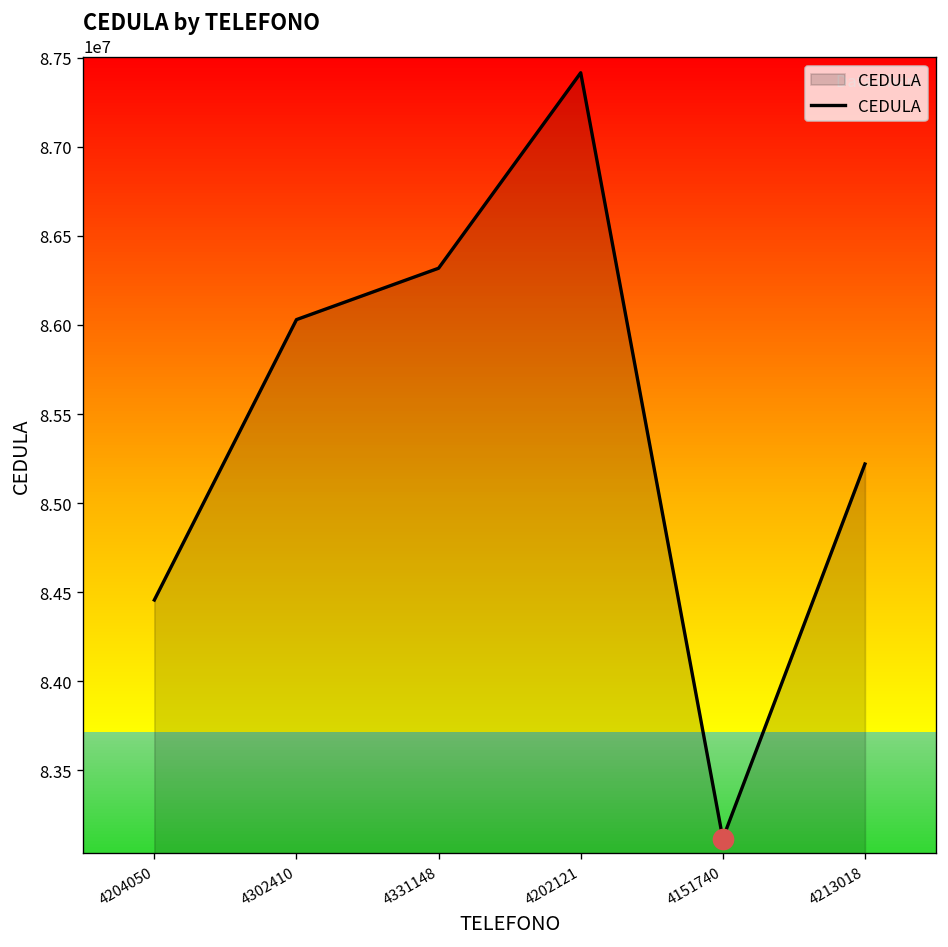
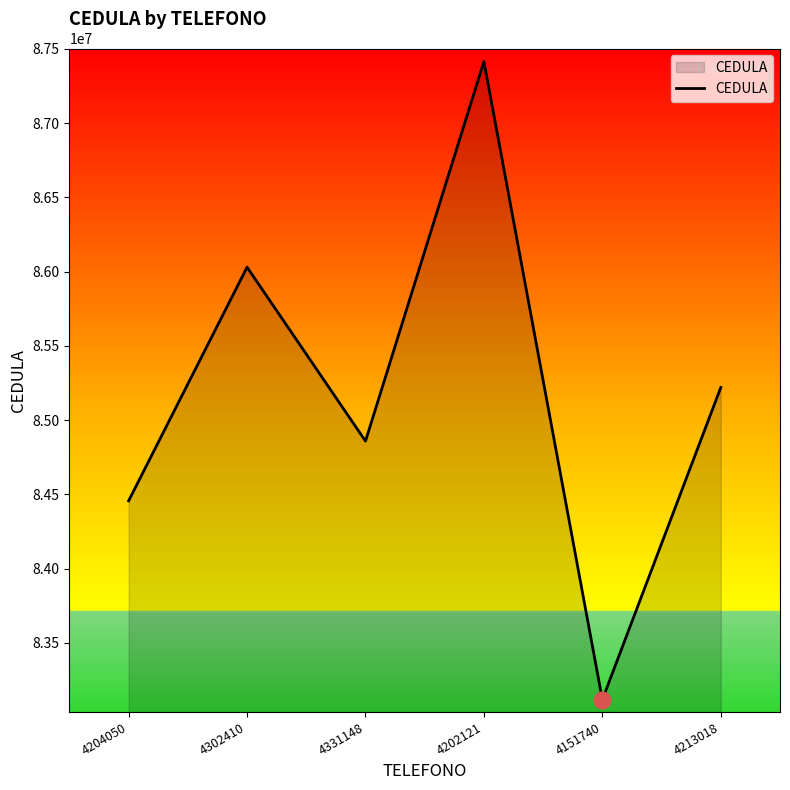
CEDULA, 4331148: 86320000 -> 84860000
